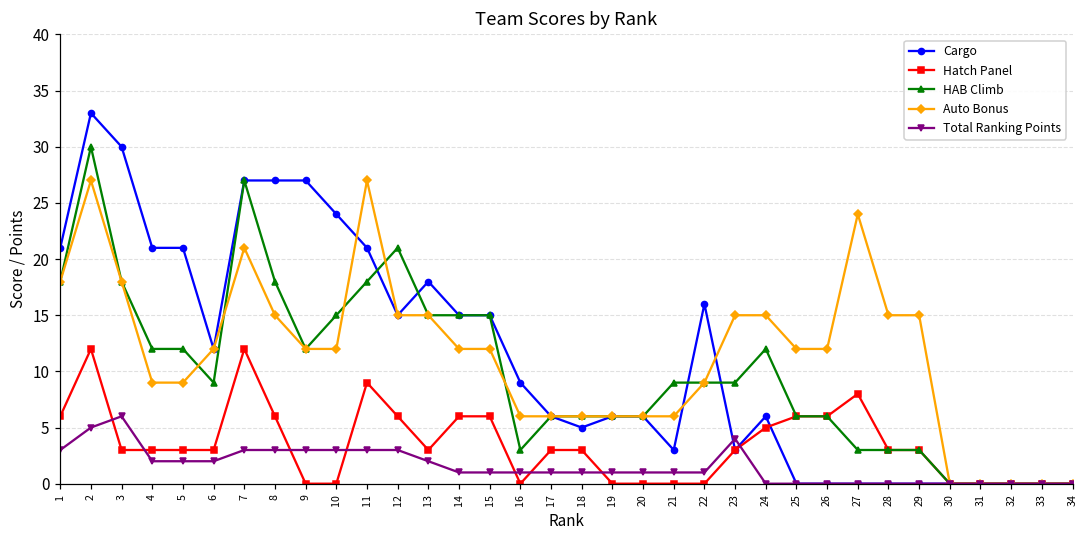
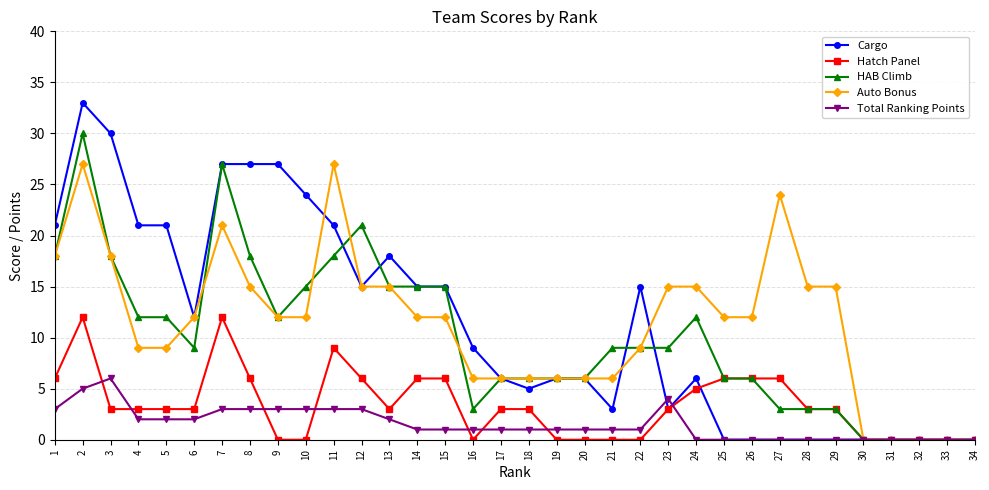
Cargo, 22: 16 -> 15
Hatch Panel, 27: 8 -> 6
